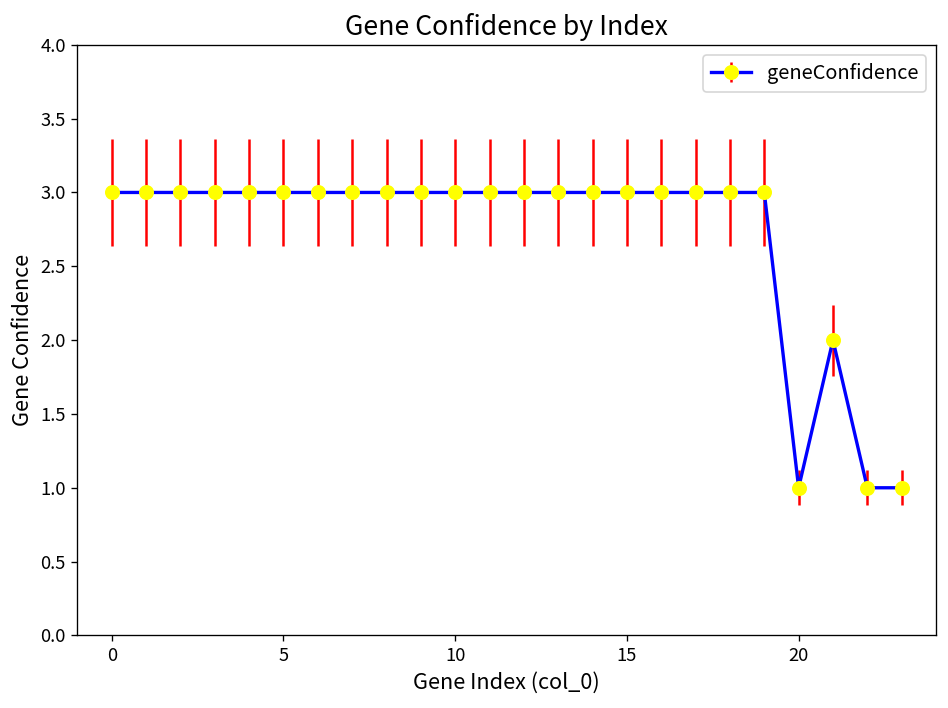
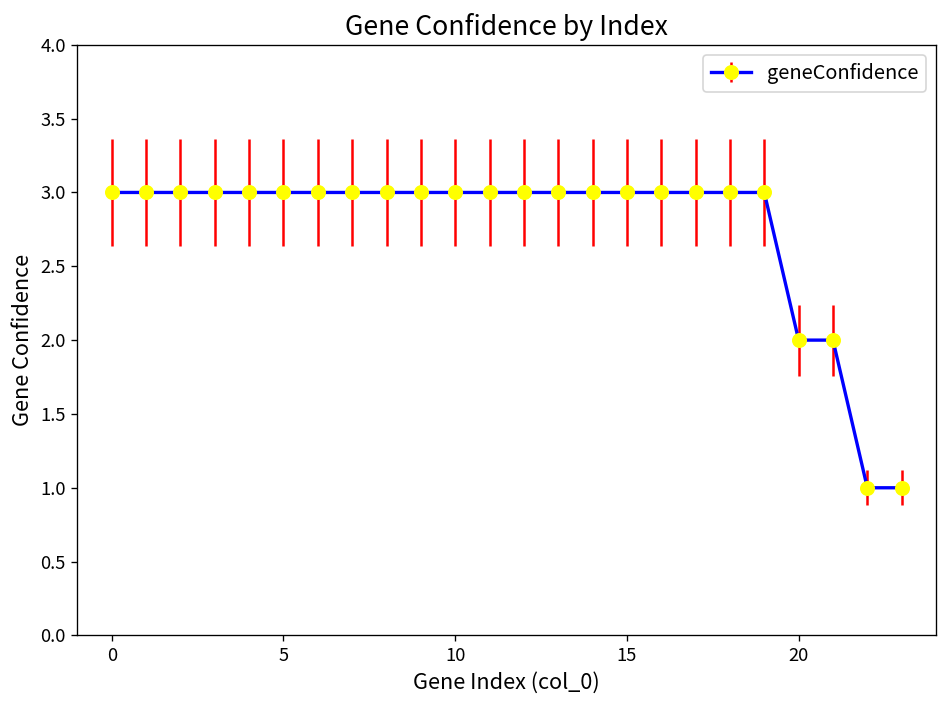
20: 1 -> 2
